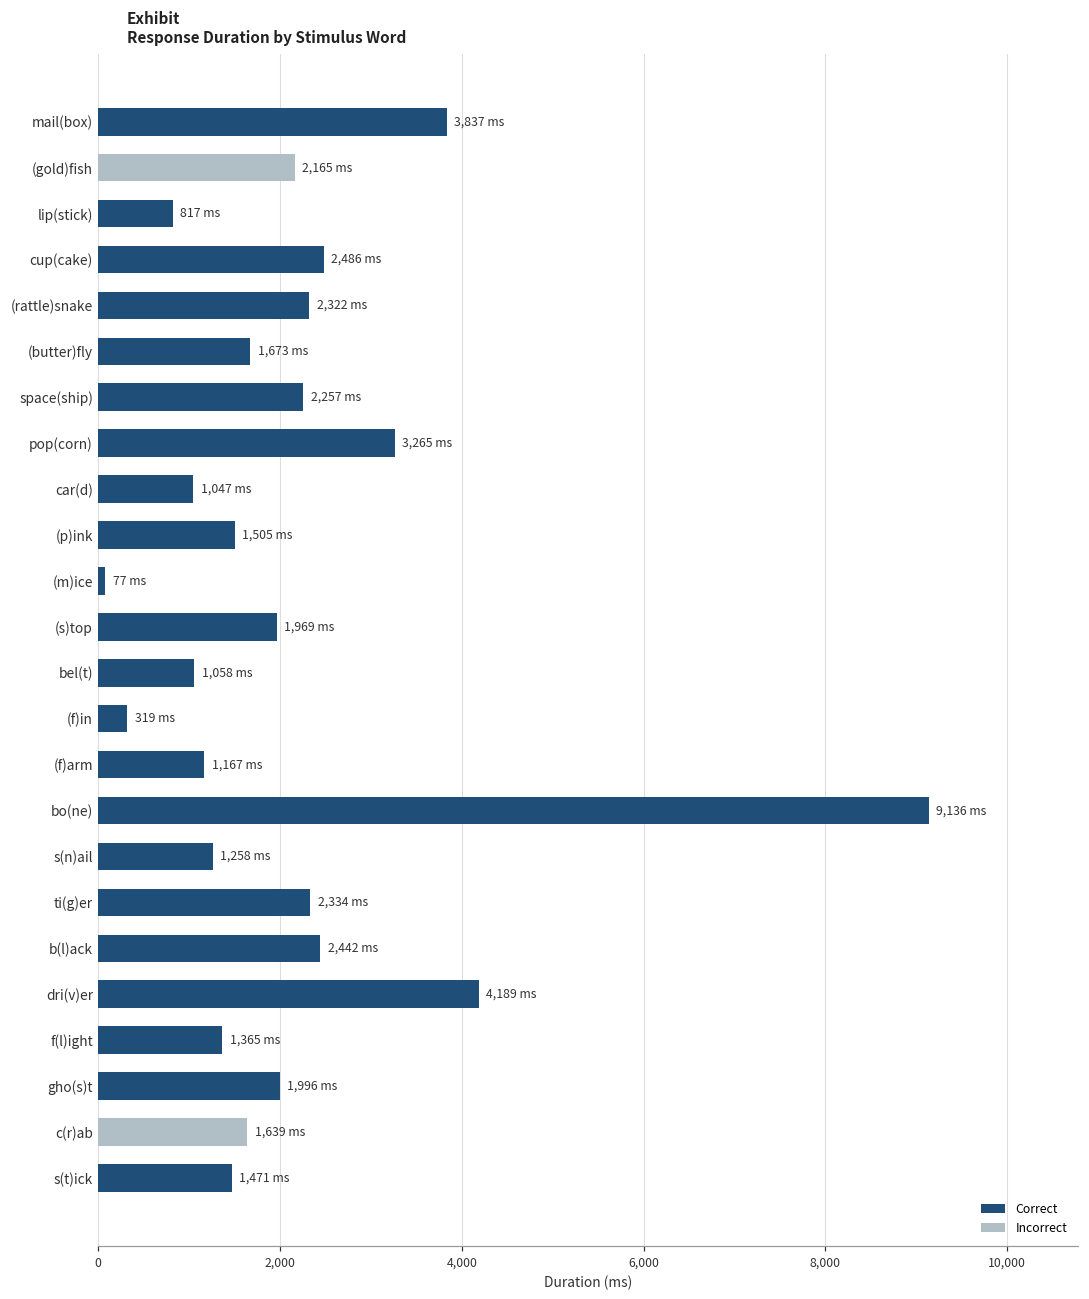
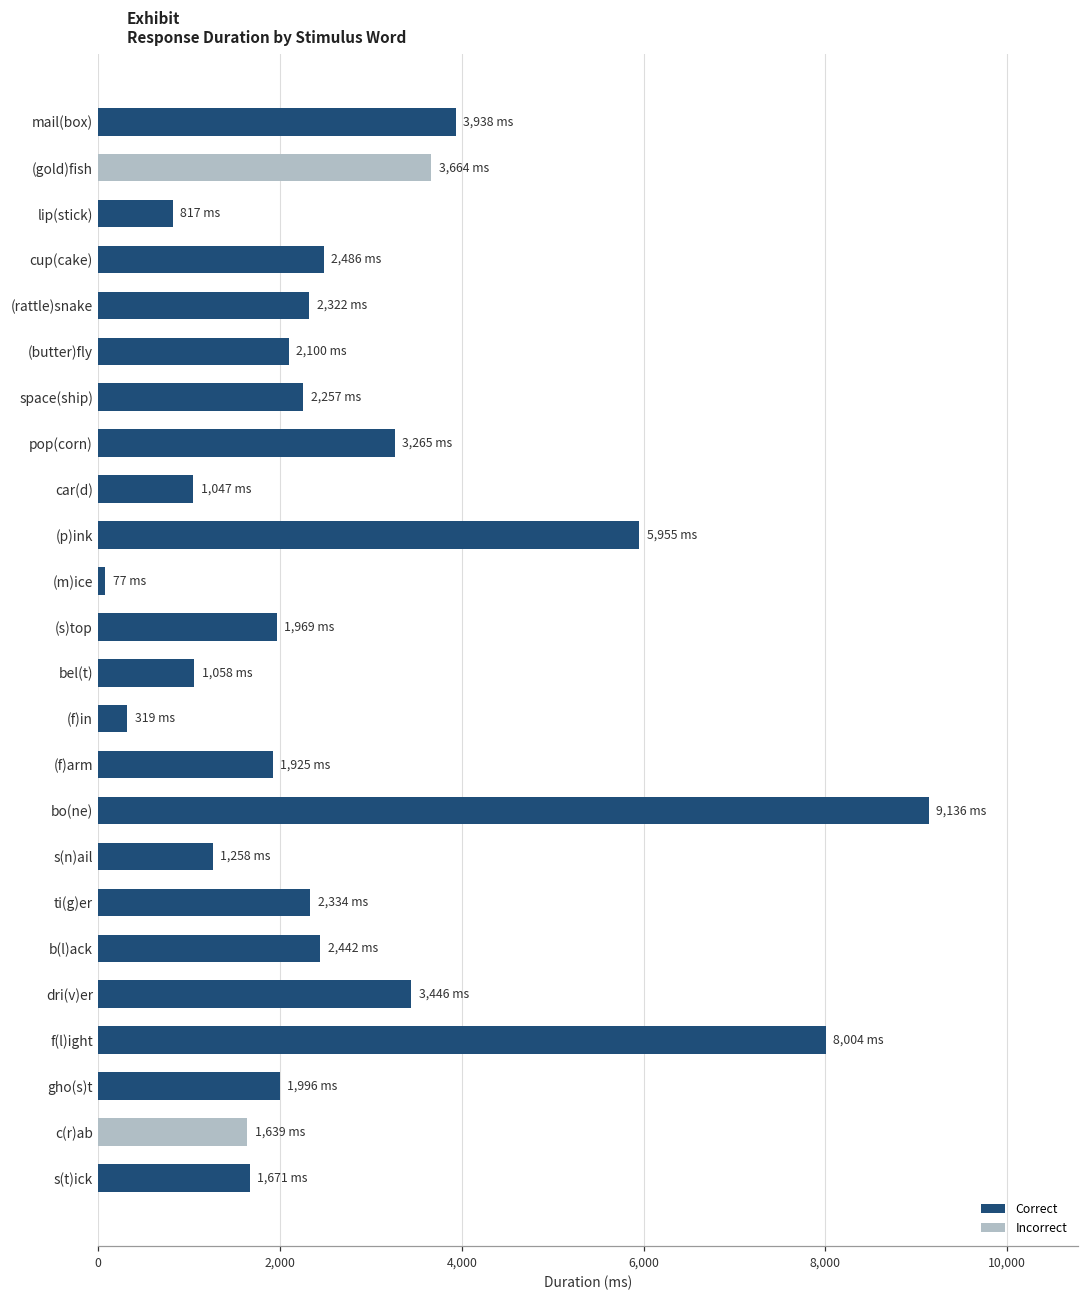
mail(box): 3,837 -> 3,938
(gold)fish: 2,165 -> 3,664
(butter)fly: 1,673 -> 2,100
(p)ink: 1,505 -> 5,955
(f)arm: 1,167 -> 1,925
dri(v)er: 4,189 -> 3,446
f(l)ight: 1,365 -> 8,004
s(t)ick: 1,471 -> 1,671
